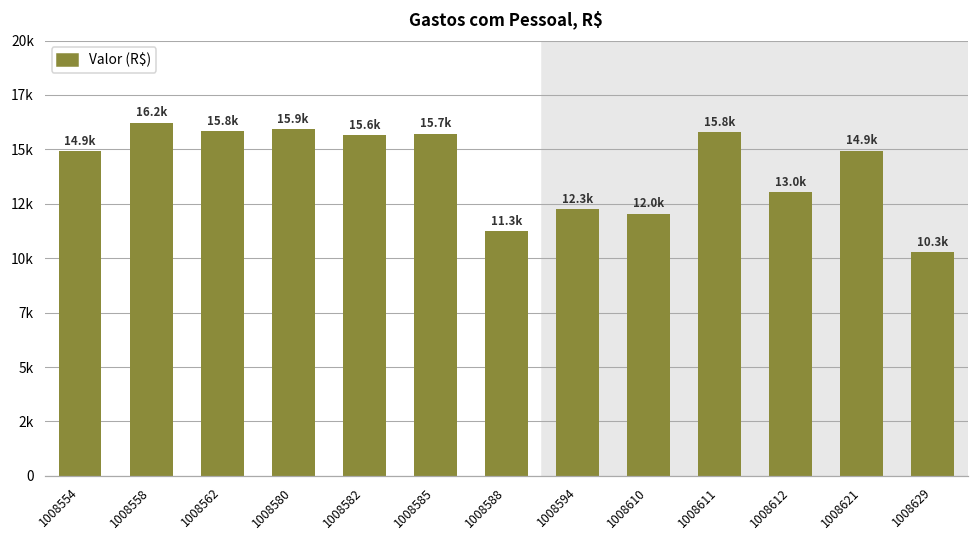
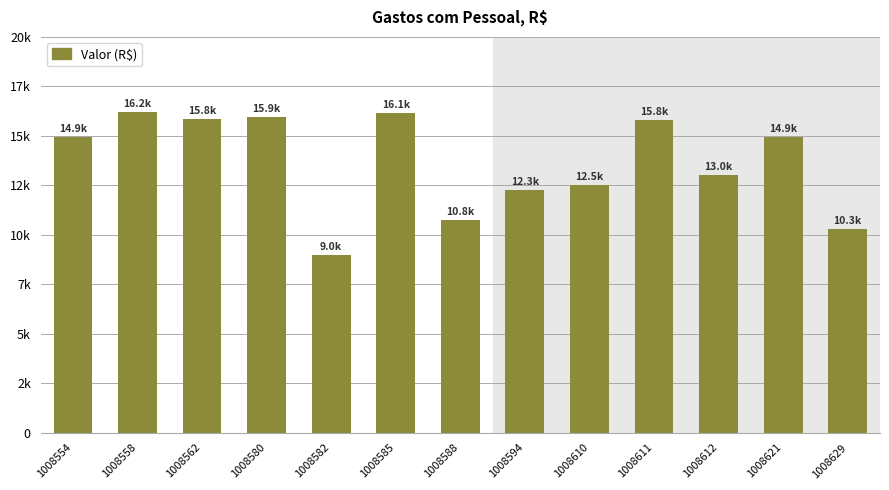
1008582: 15.6k -> 9.0k
1008585: 15.7k -> 16.1k
1008588: 11.3k -> 10.8k
1008610: 12.0k -> 12.5k
